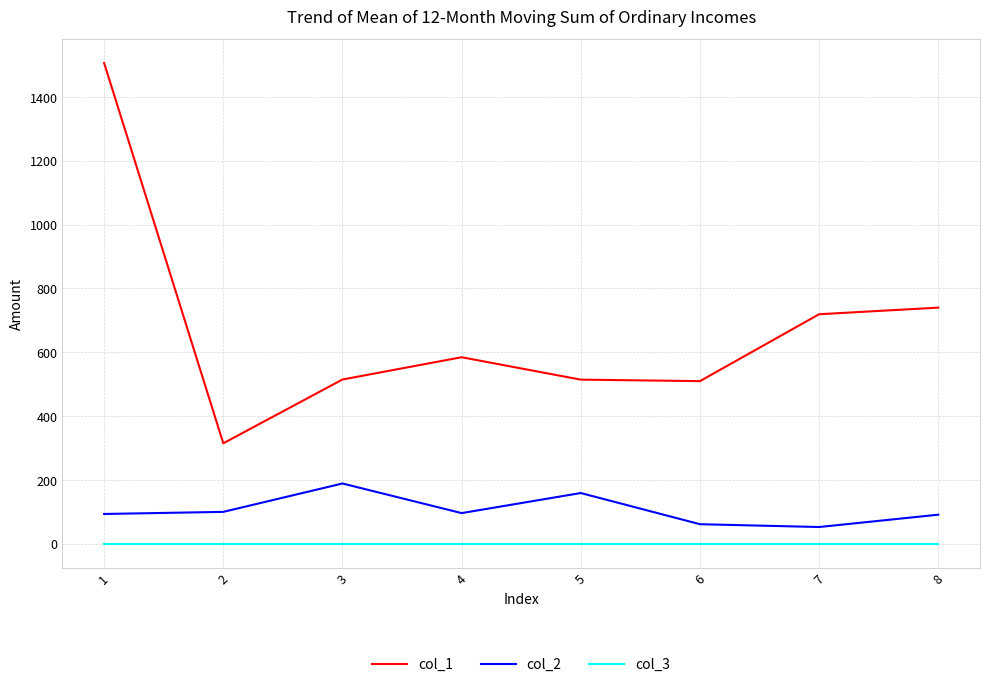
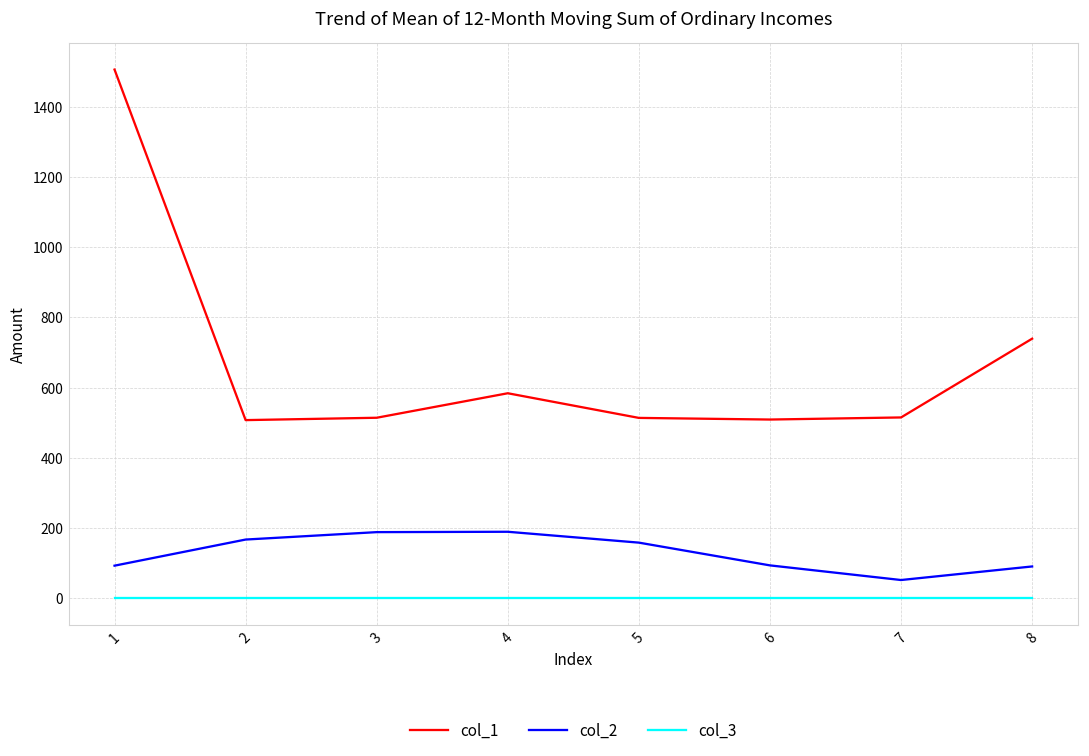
col_1, 2: 310 -> 510
col_2, 2: 100 -> 170
col_2, 4: 100 -> 190
col_2, 6: 60 -> 90
col_1, 7: 720 -> 520
